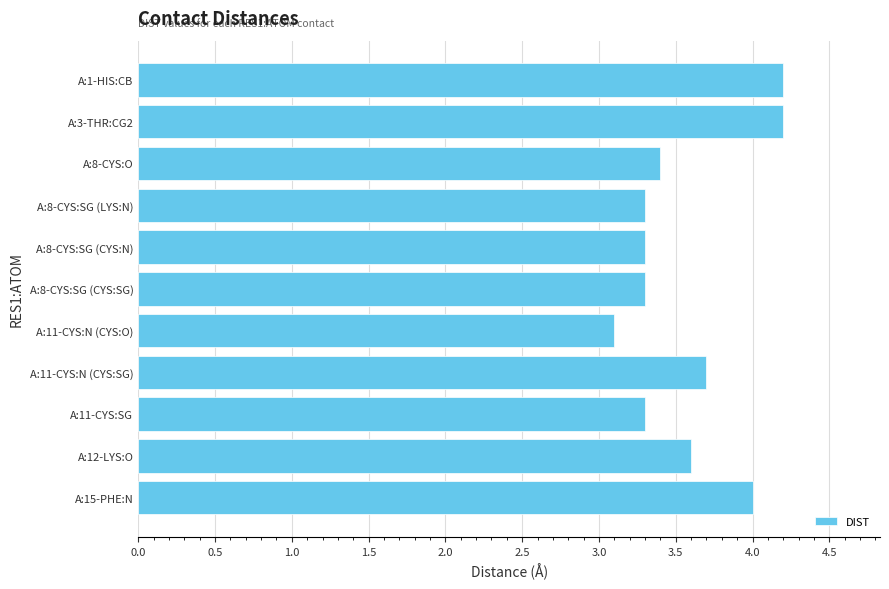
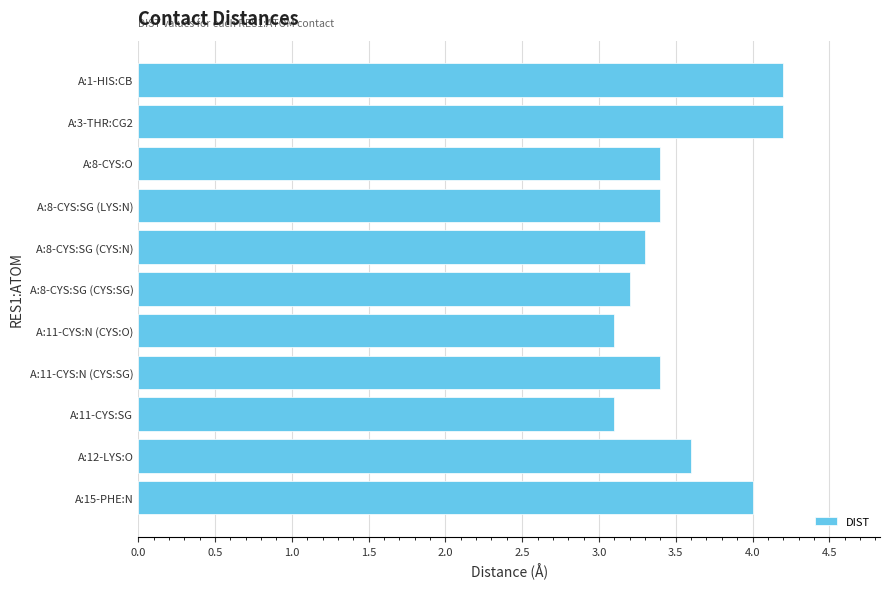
A:8-CYS:SG (LYS:N): 3.3 -> 3.4
A:8-CYS:SG (CYS:SG): 3.3 -> 3.2
A:11-CYS:N (CYS:SG): 3.7 -> 3.4
A:11-CYS:SG: 3.3 -> 3.1
